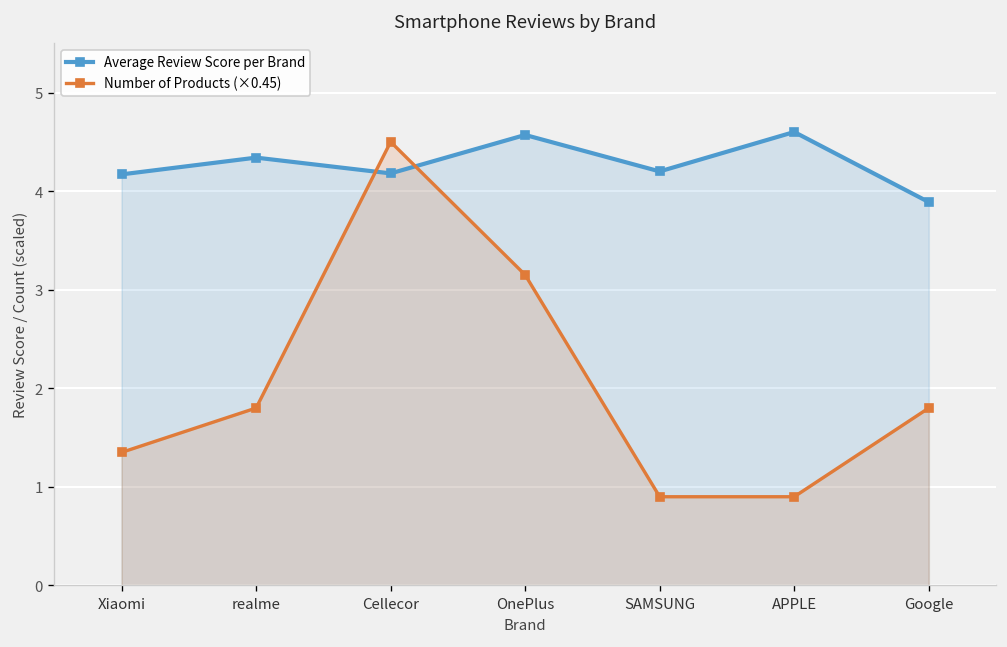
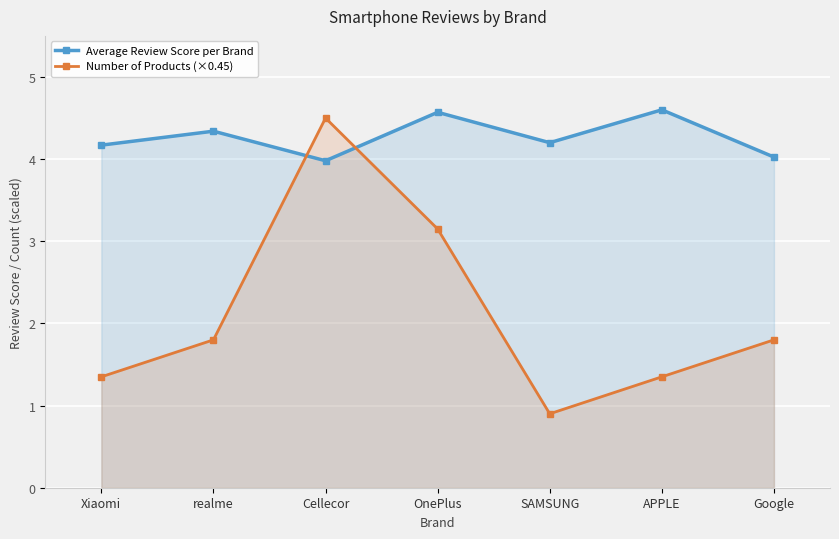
Average Review Score per Brand, Cellecor: 4.2 -> 4.0
Number of Products (×0.45), APPLE: 0.9 -> 1.4
Average Review Score per Brand, Google: 3.9 -> 4.0
